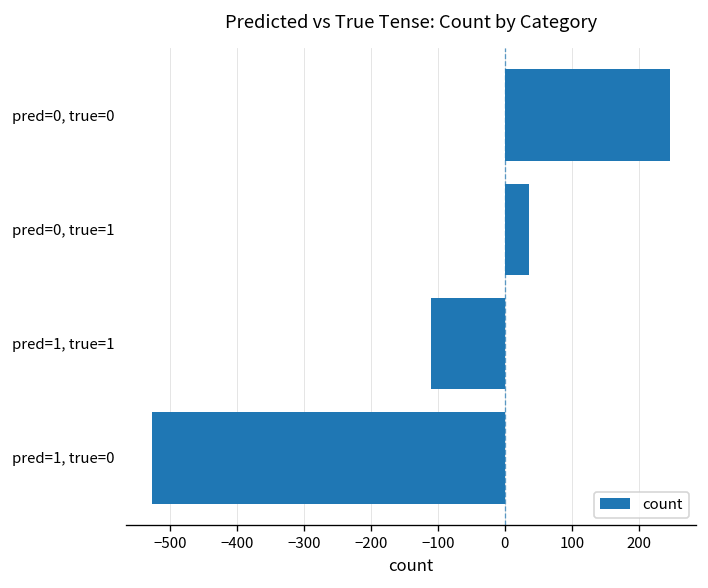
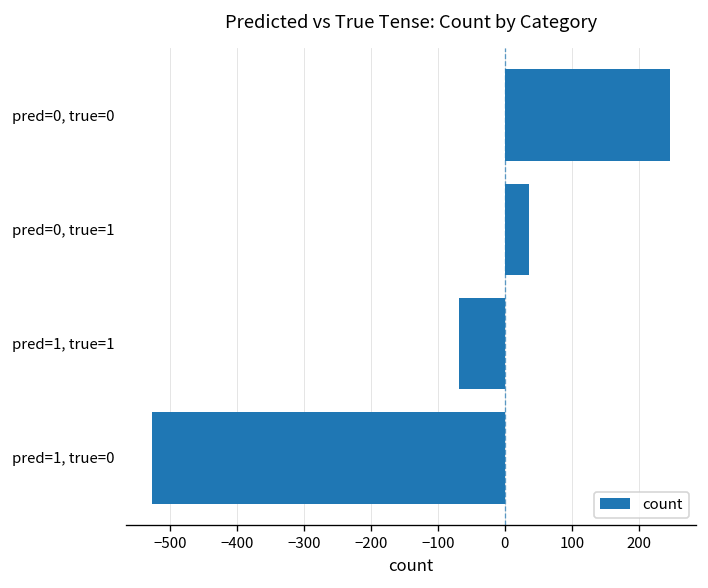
pred=1, true=1: -110 -> -70
